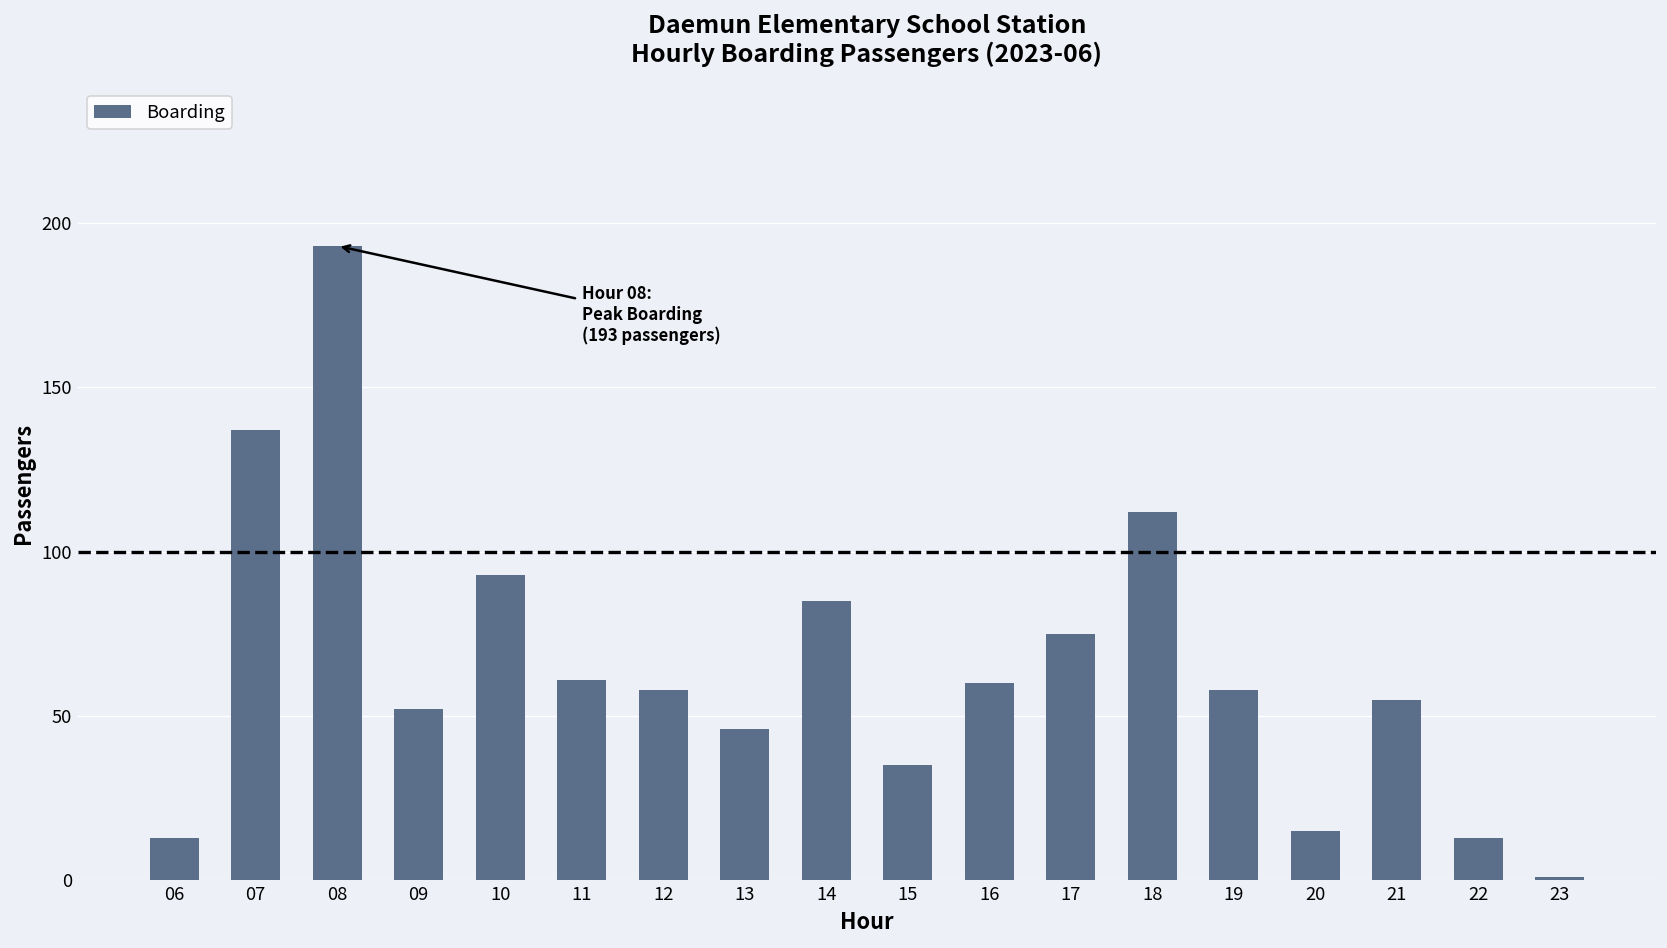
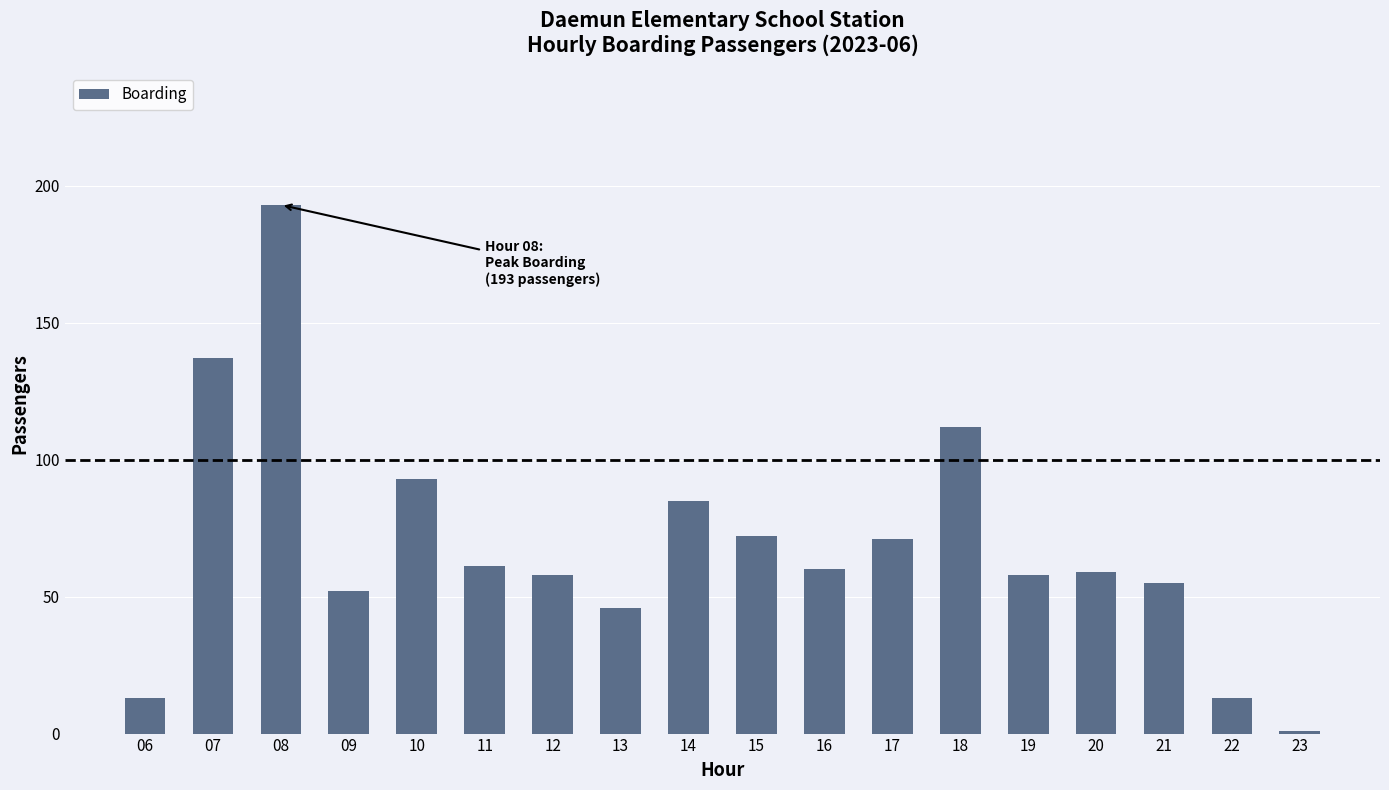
15: 35 -> 72
17: 75 -> 71
20: 15 -> 59
